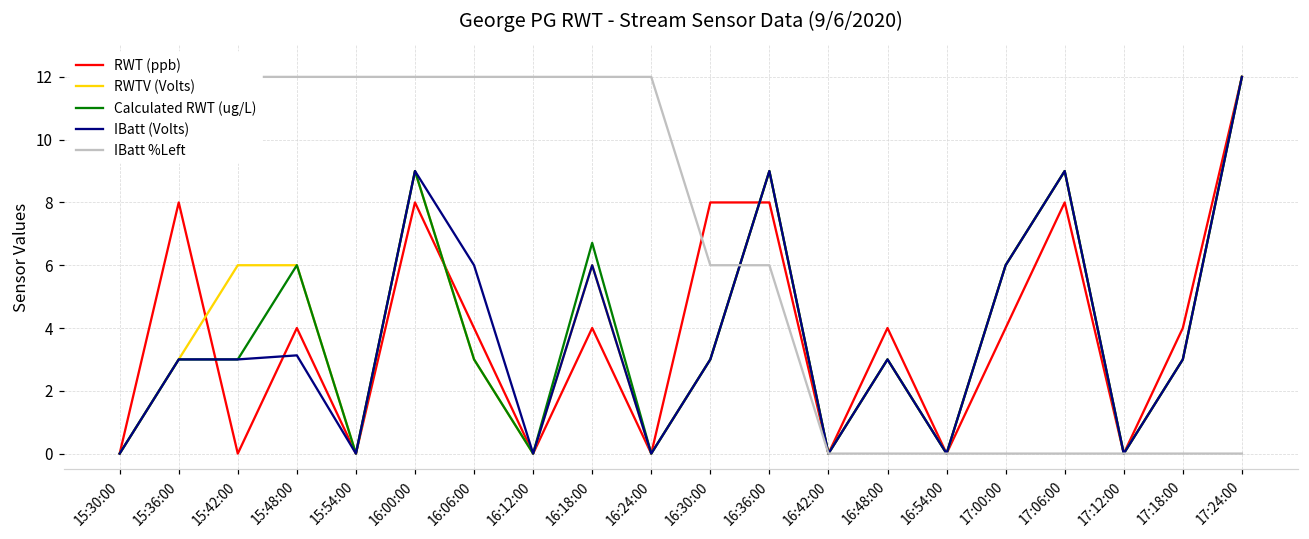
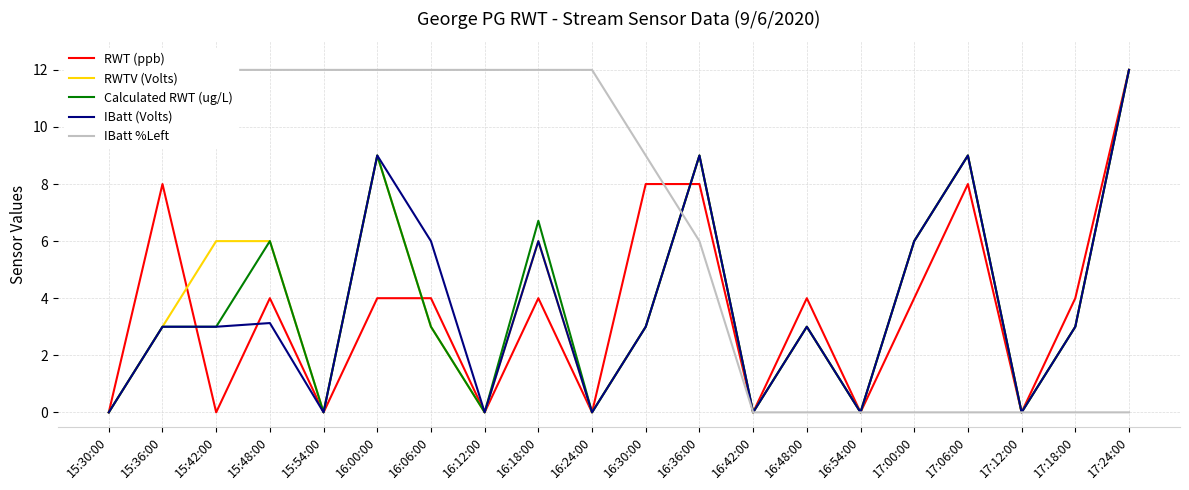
RWT (ppb), 16:00:00: 8.0 -> 4.0
IBatt %Left, 16:30:00: 6.0 -> 9.0
